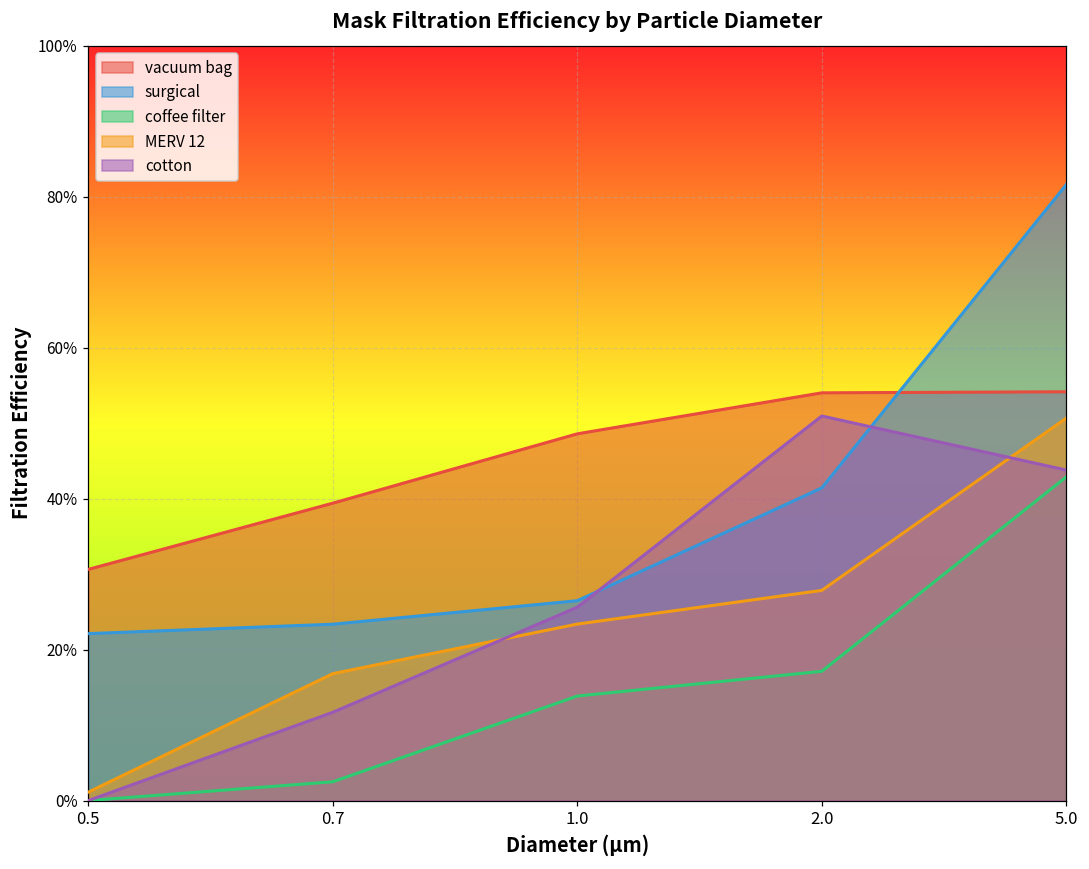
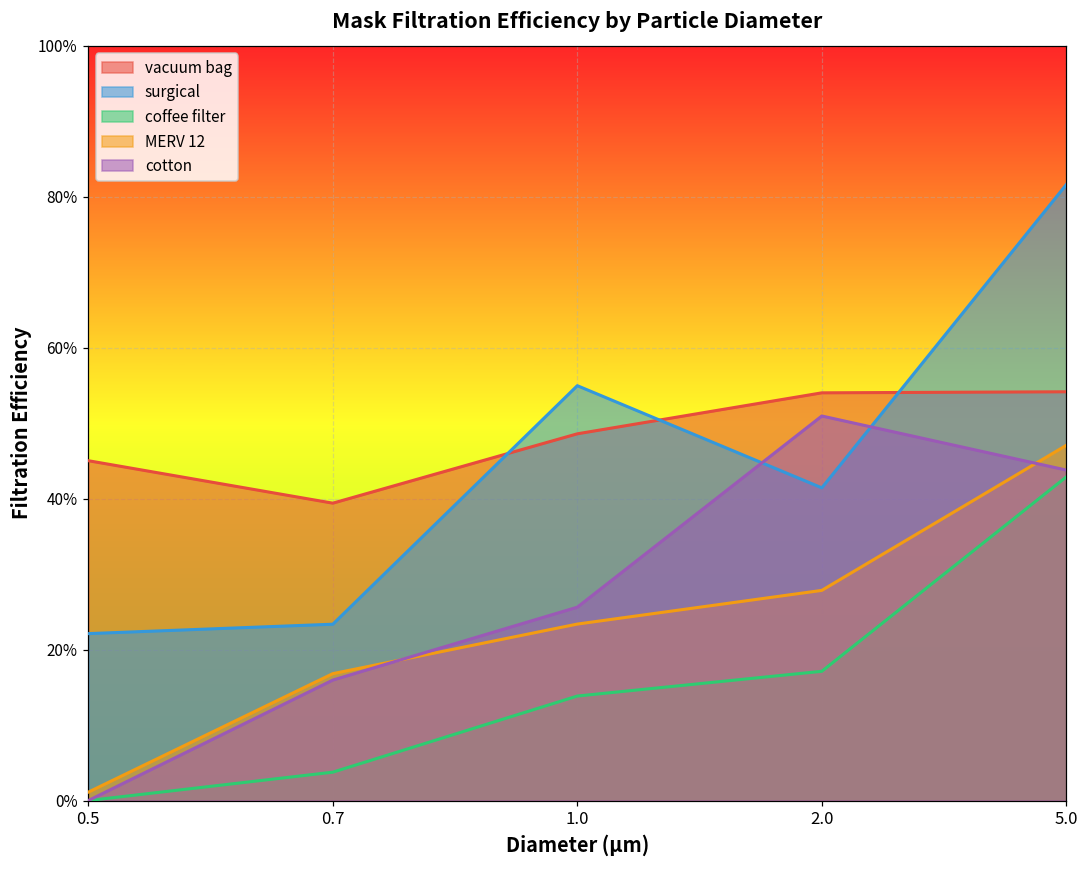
vacuum bag, 0.5: 31% -> 45%
coffee filter, 0.7: 2% -> 4%
cotton, 0.7: 12% -> 16%
surgical, 1.0: 26% -> 55%
MERV 12, 5.0: 51% -> 47%
